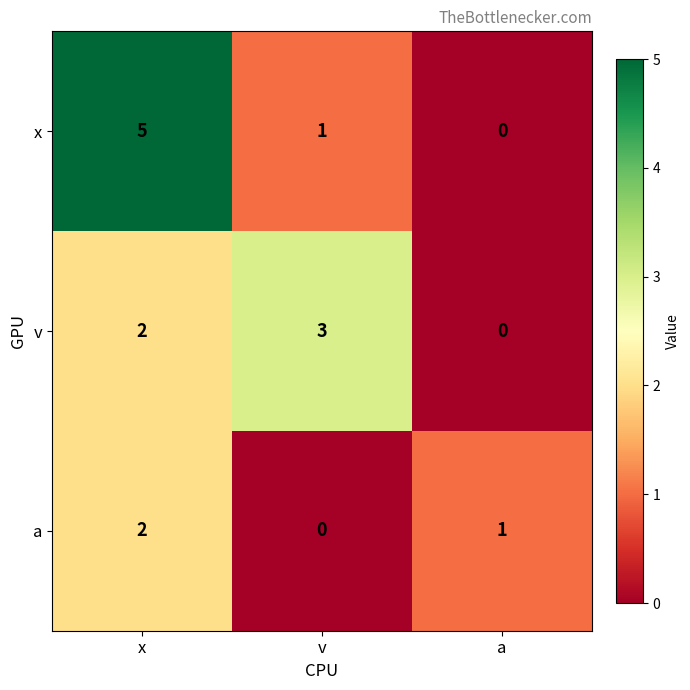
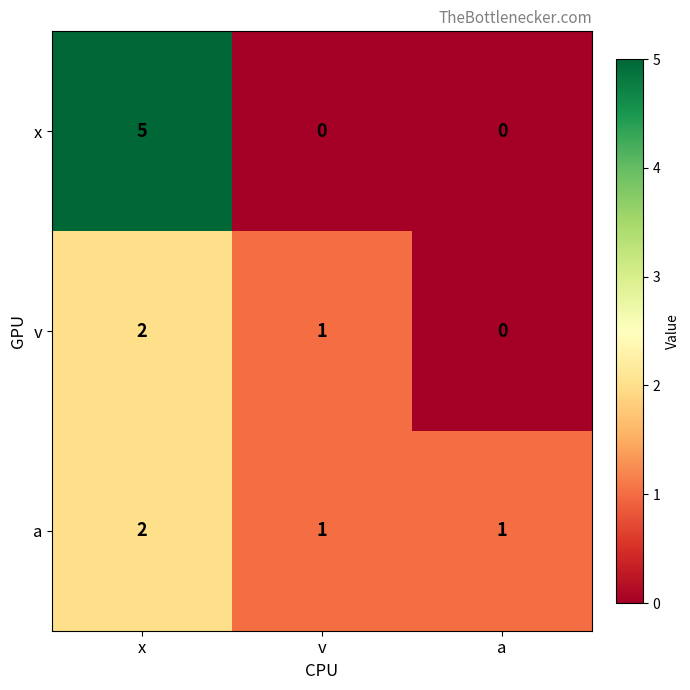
x, v: 1 -> 0
v, v: 3 -> 1
a, v: 0 -> 1
